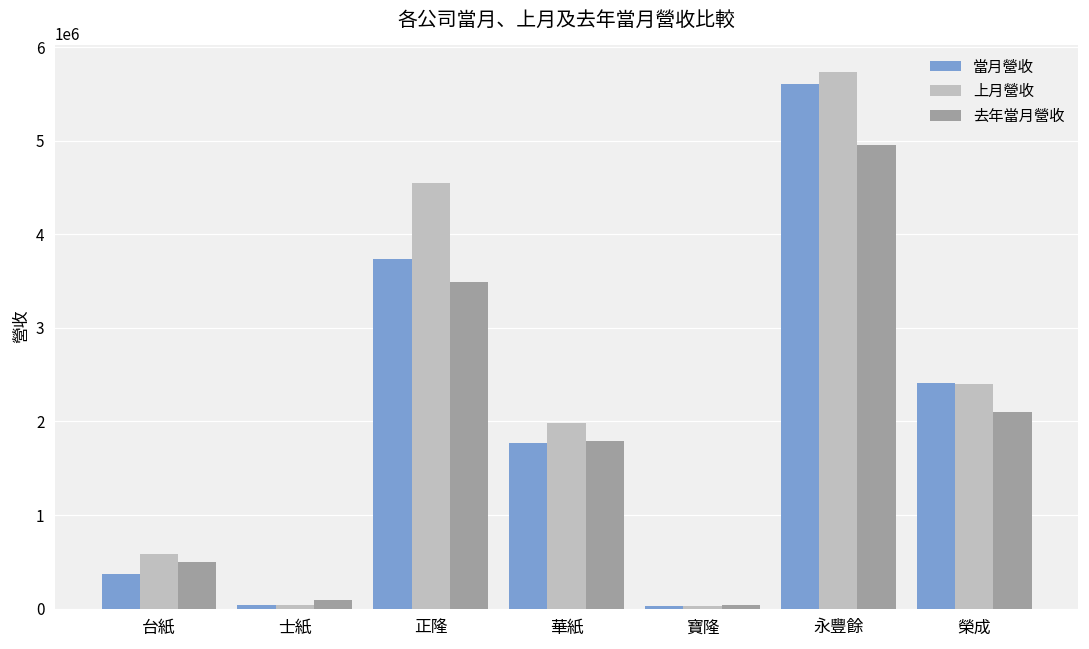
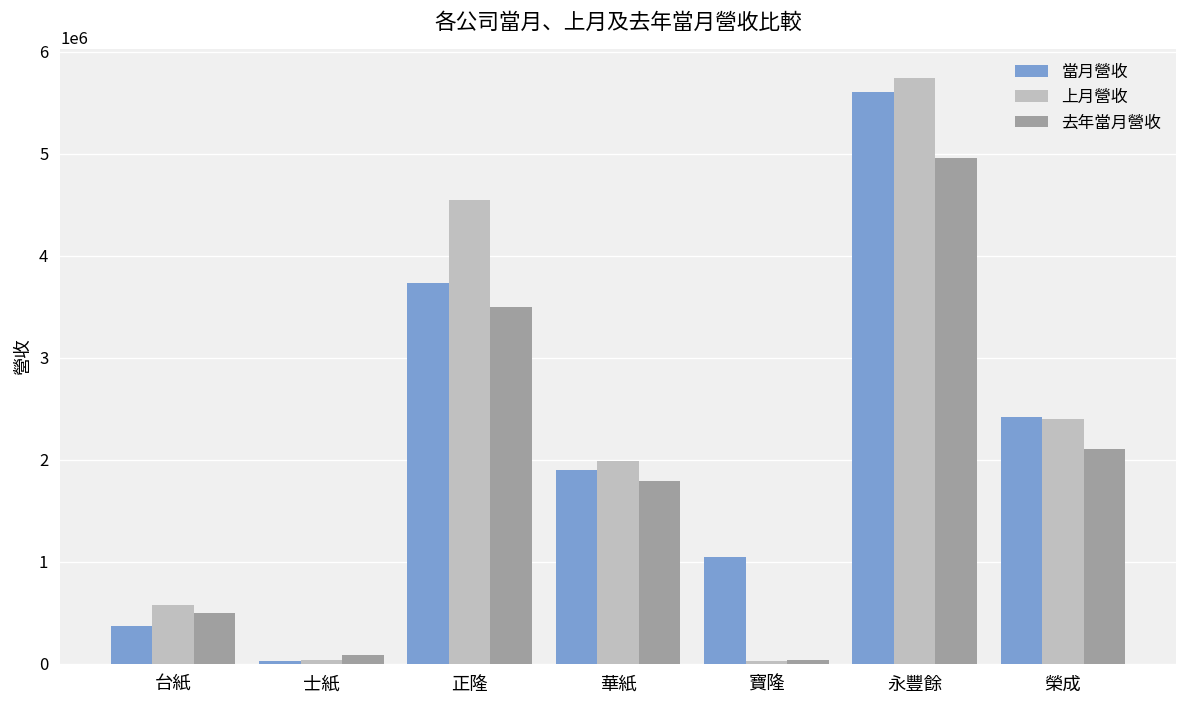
當月營收, 華紙: 1800000 -> 1900000
當月營收, 寶隆: 0 -> 1000000
